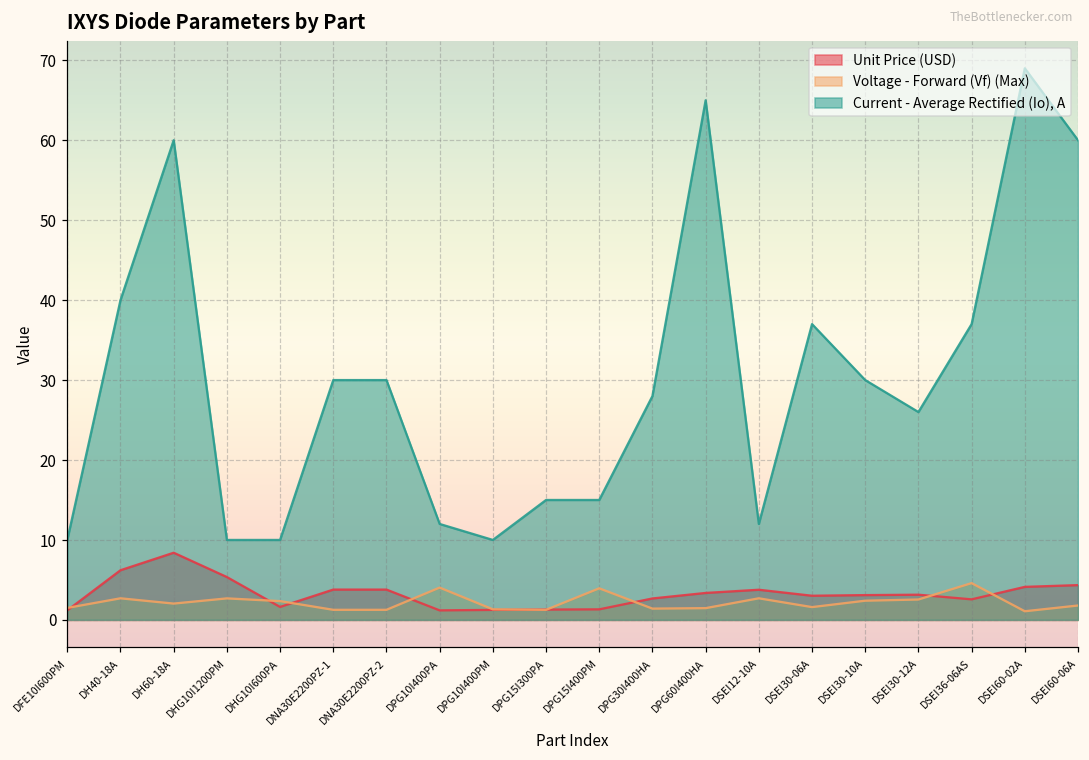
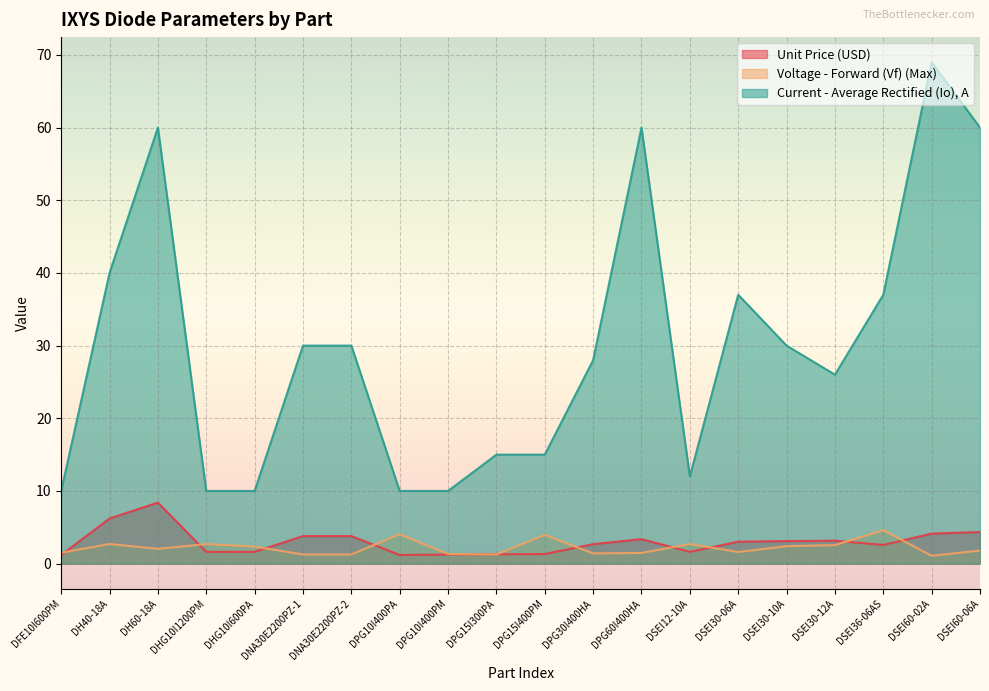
Unit Price (USD), DHG10I1200PM: 5 -> 2
Current - Average Rectified (Io), A, DPG10I400PA: 12 -> 10
Current - Average Rectified (Io), A, DPG60I400HA: 65 -> 60
Unit Price (USD), DSEI12-10A: 4 -> 2
